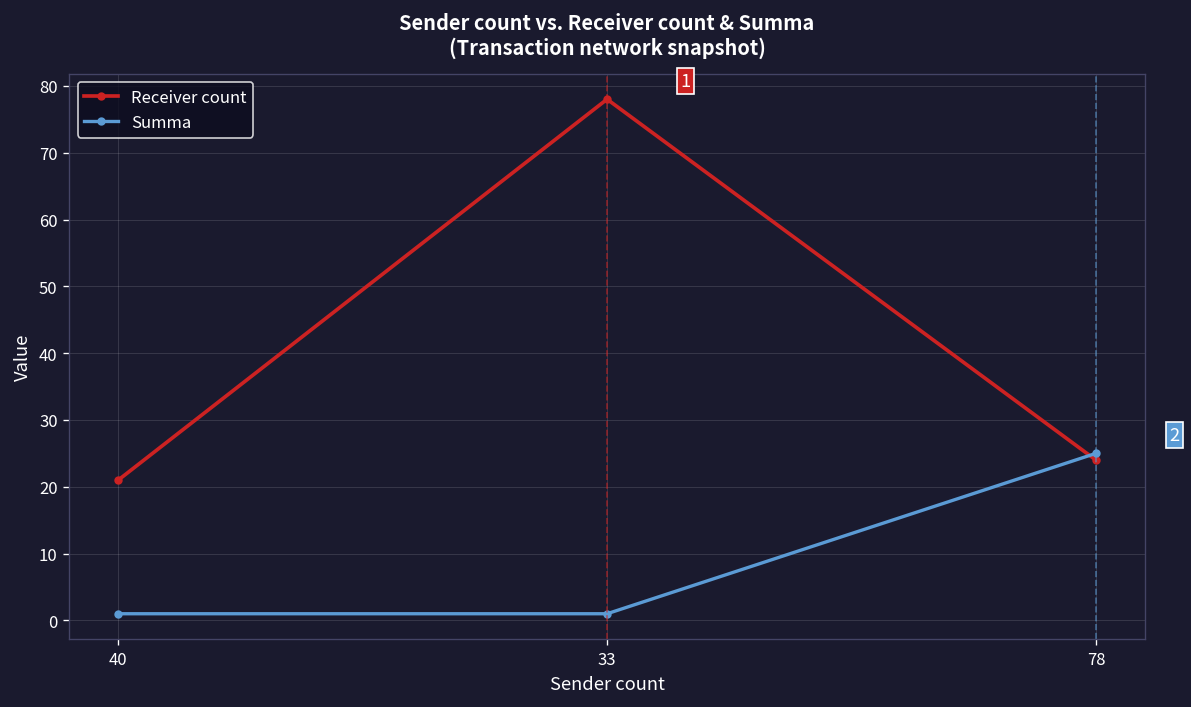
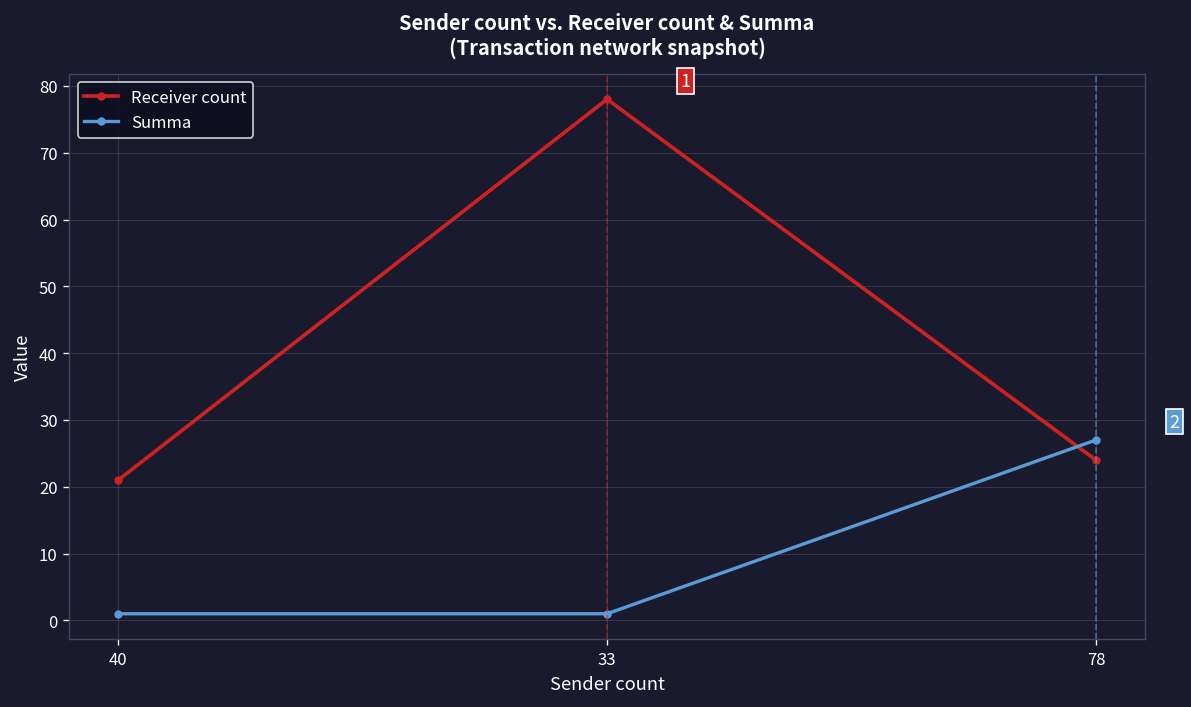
Summa, 78: 25 -> 27
